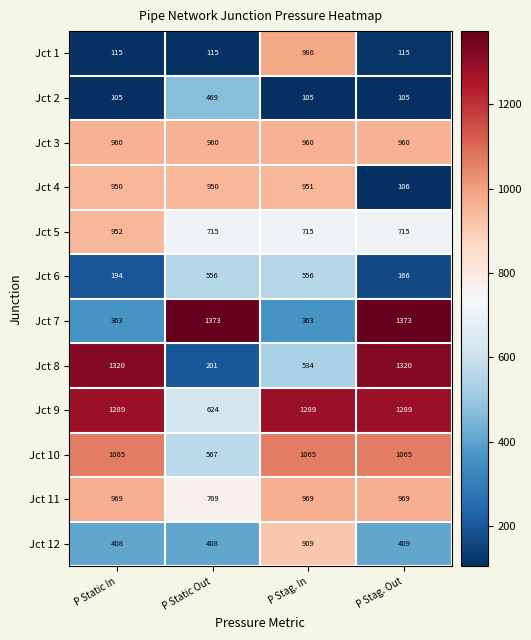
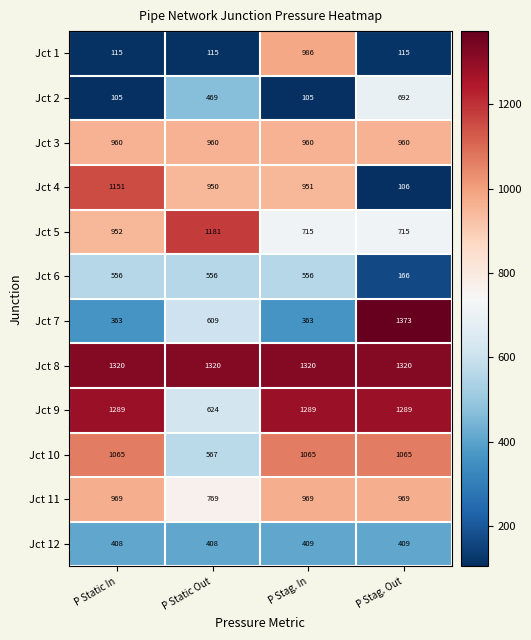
Jct 2, P Stag. Out: 105 -> 692
Jct 4, P Static In: 950 -> 1151
Jct 5, P Static Out: 715 -> 1181
Jct 6, P Static In: 194 -> 556
Jct 7, P Static Out: 1373 -> 609
Jct 8, P Static Out: 201 -> 1320
Jct 8, P Stag. In: 534 -> 1320
Jct 12, P Stag. In: 909 -> 409
